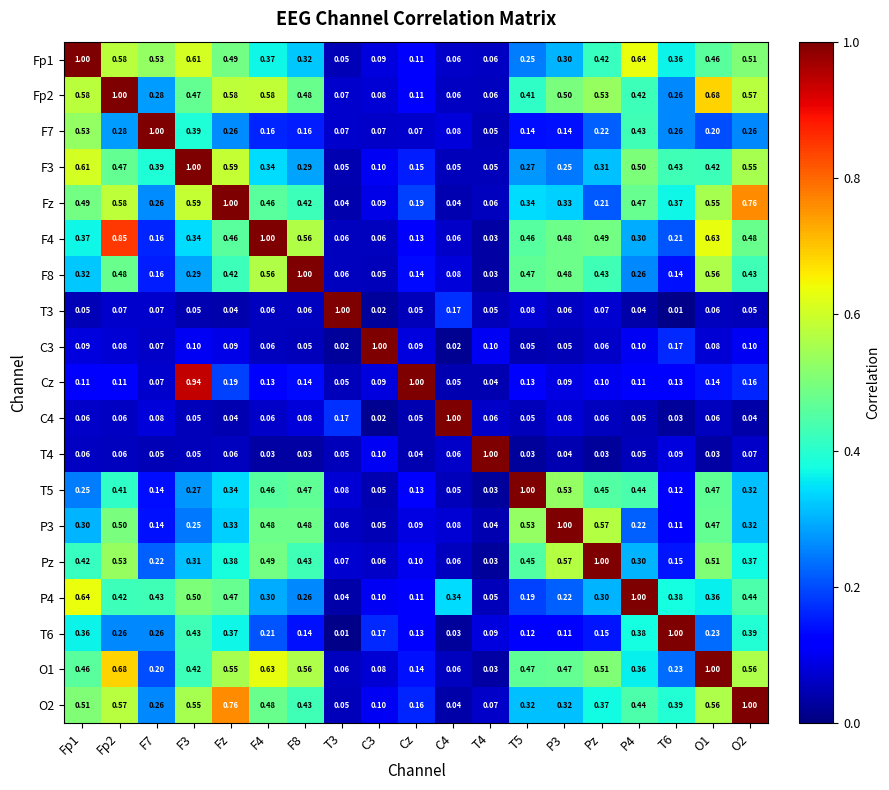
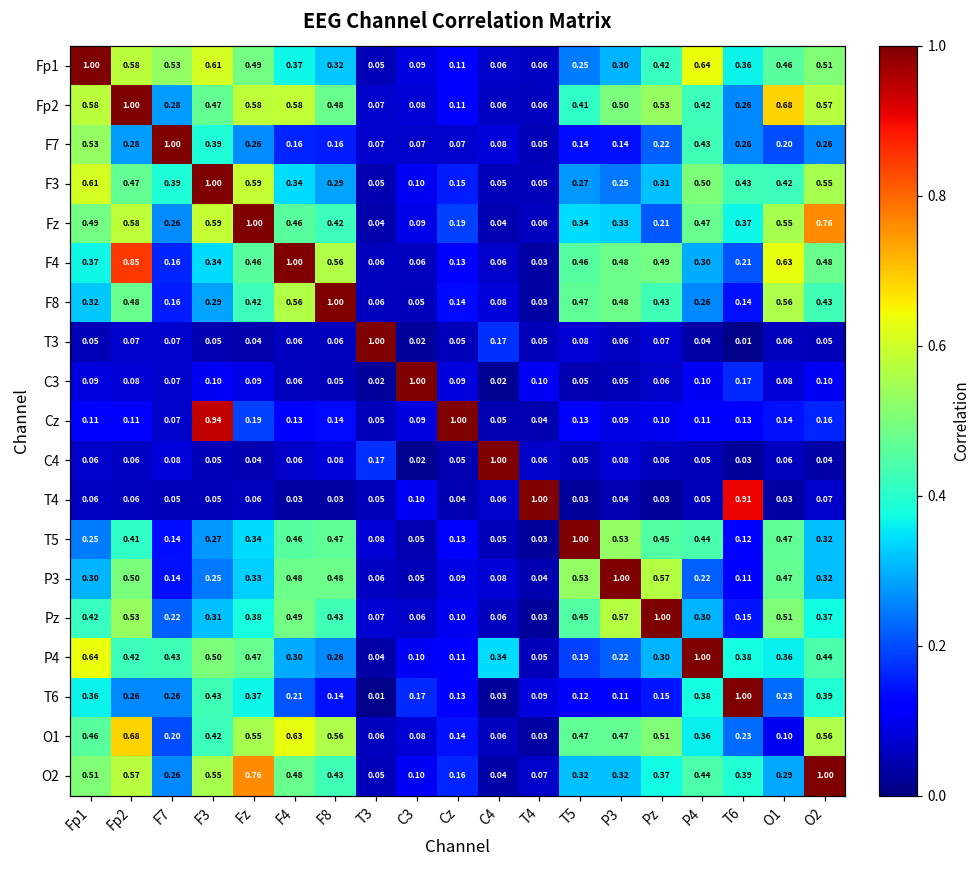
T4, T6: 0.09 -> 0.91
O1, O1: 1.00 -> 0.10
O2, O1: 0.56 -> 0.29
